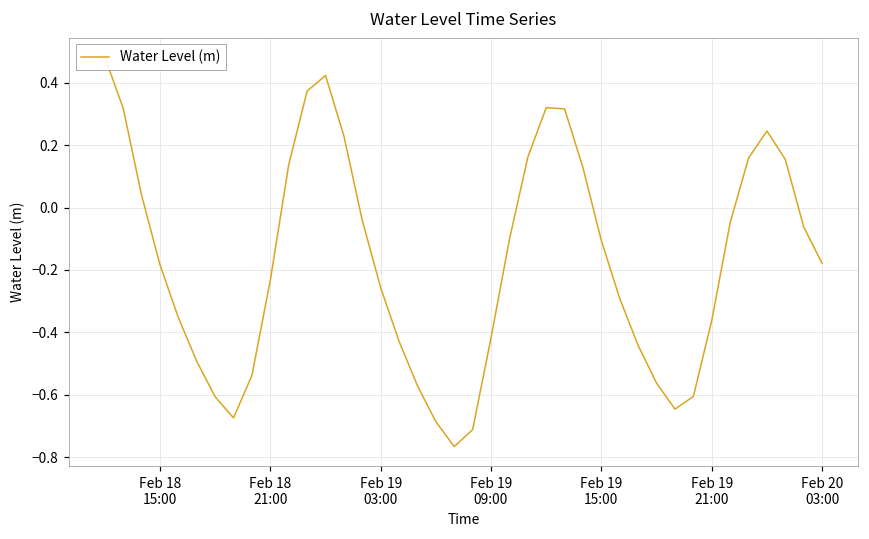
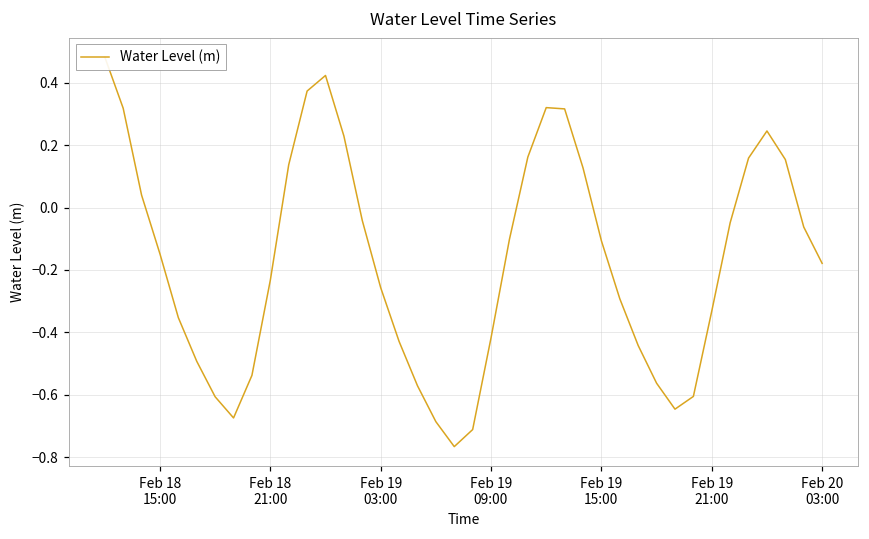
Feb 18 15:00: -0.18 -> -0.15
Feb 19 21:00: -0.36 -> -0.33
